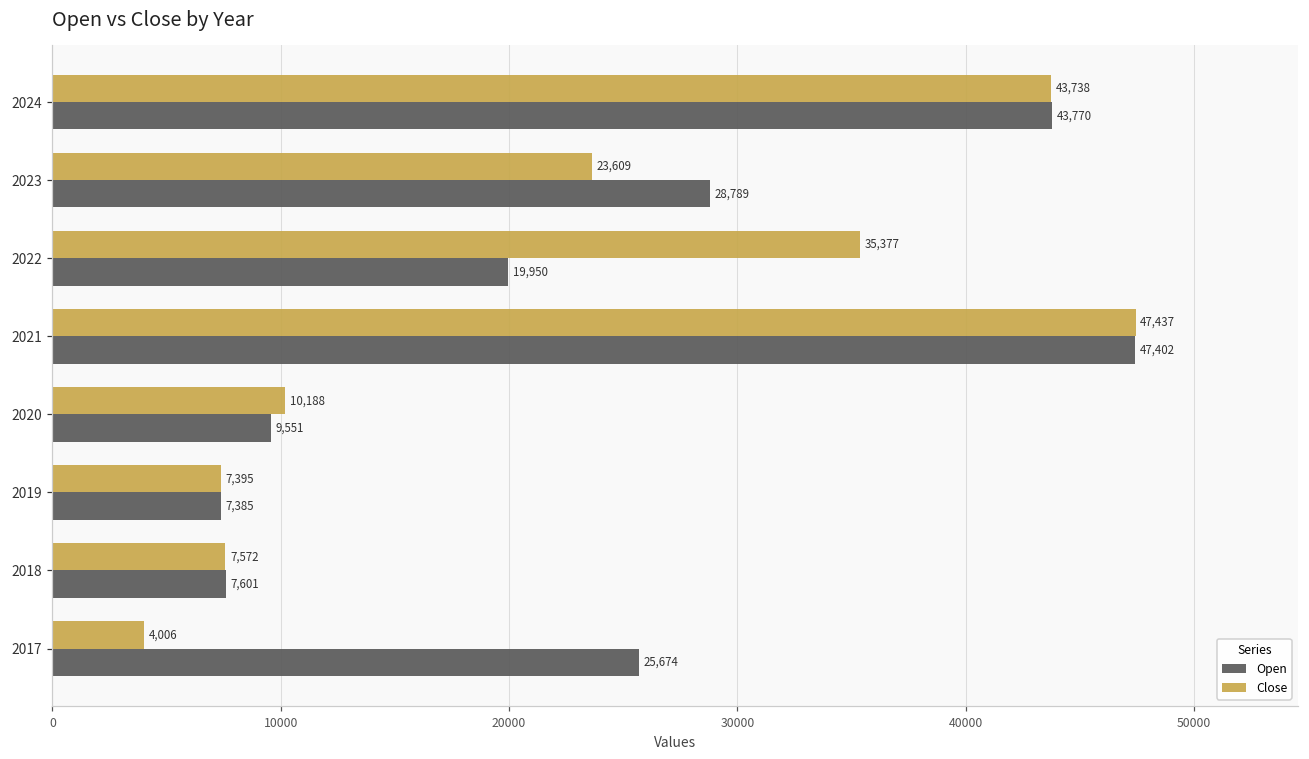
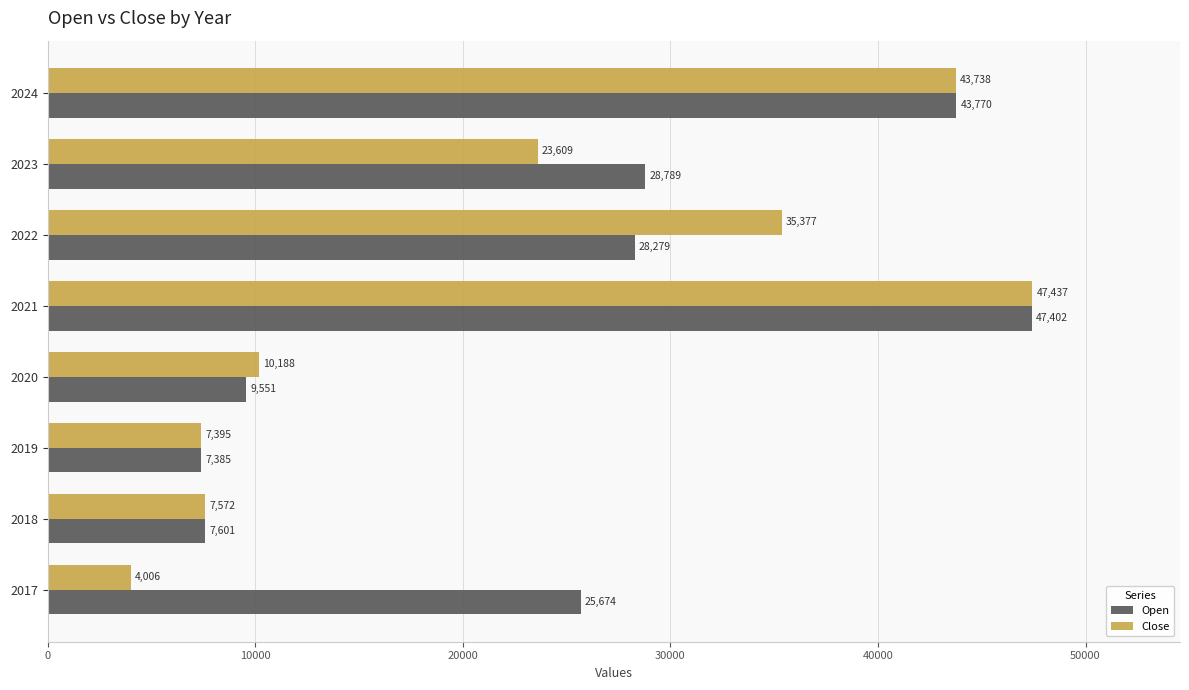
Open, 2022: 19,950 -> 28,279
